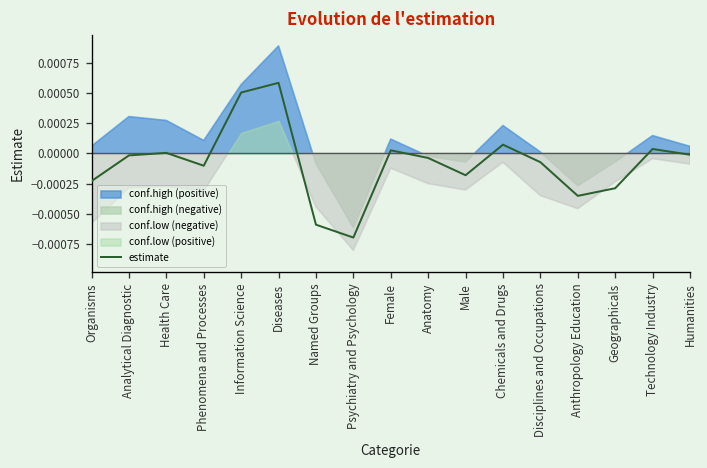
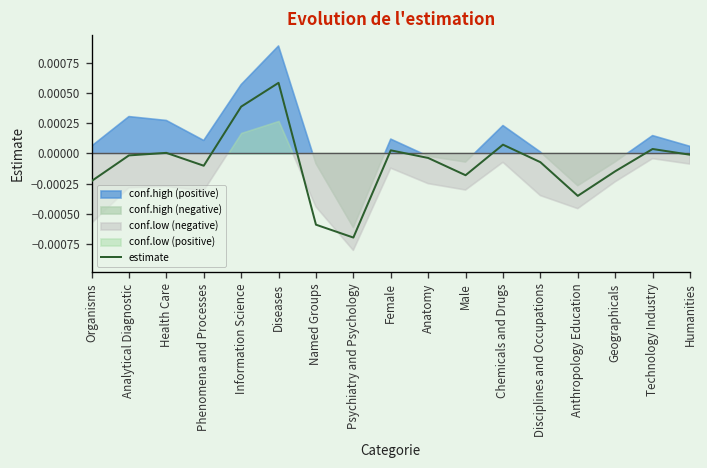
estimate, Information Science: 0.00051 -> 0.00039
estimate, Geographicals: -0.00029 -> -0.00015
